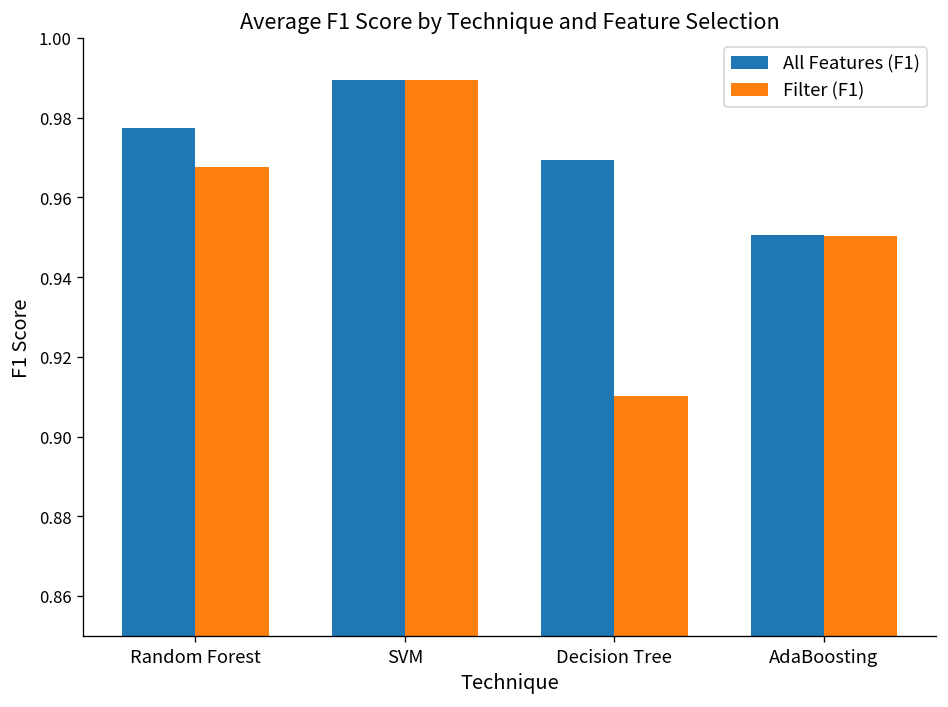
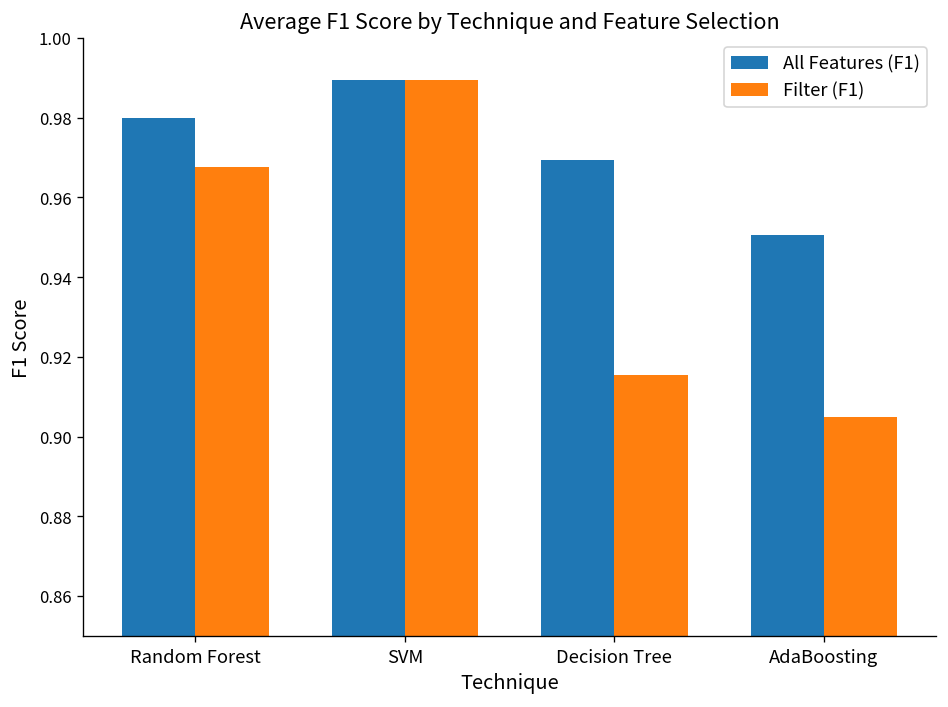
All Features (F1), Random Forest: 0.977 -> 0.980
Filter (F1), Decision Tree: 0.910 -> 0.915
Filter (F1), AdaBoosting: 0.950 -> 0.905
